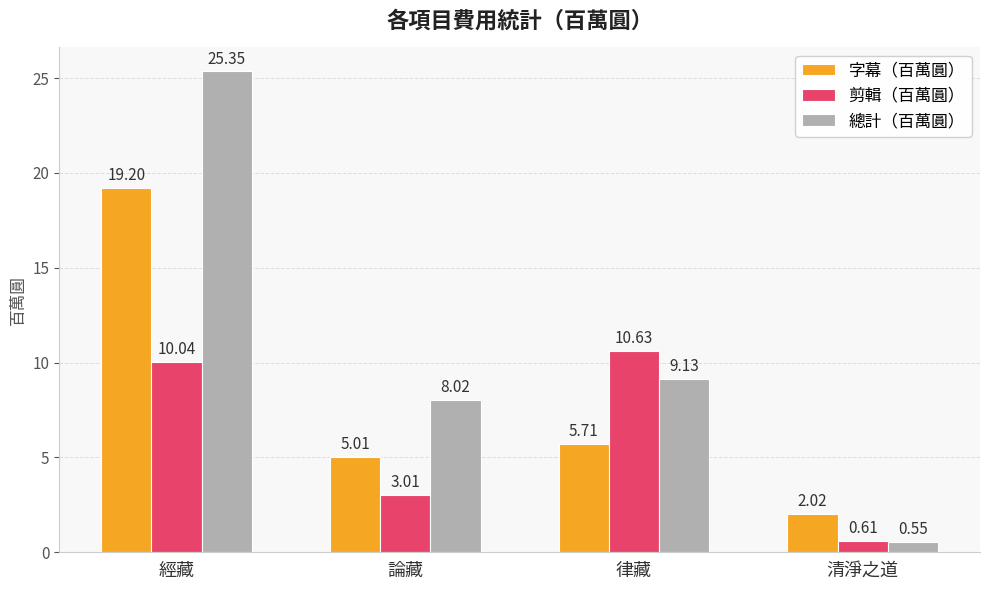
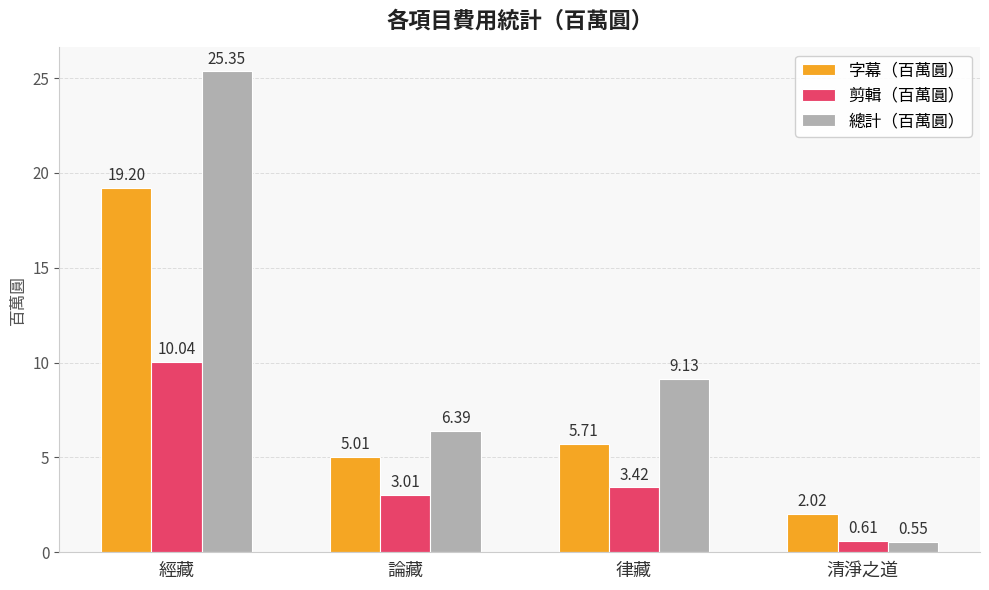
總計（百萬圓）, 論藏: 8.02 -> 6.39
剪輯（百萬圓）, 律藏: 10.63 -> 3.42
